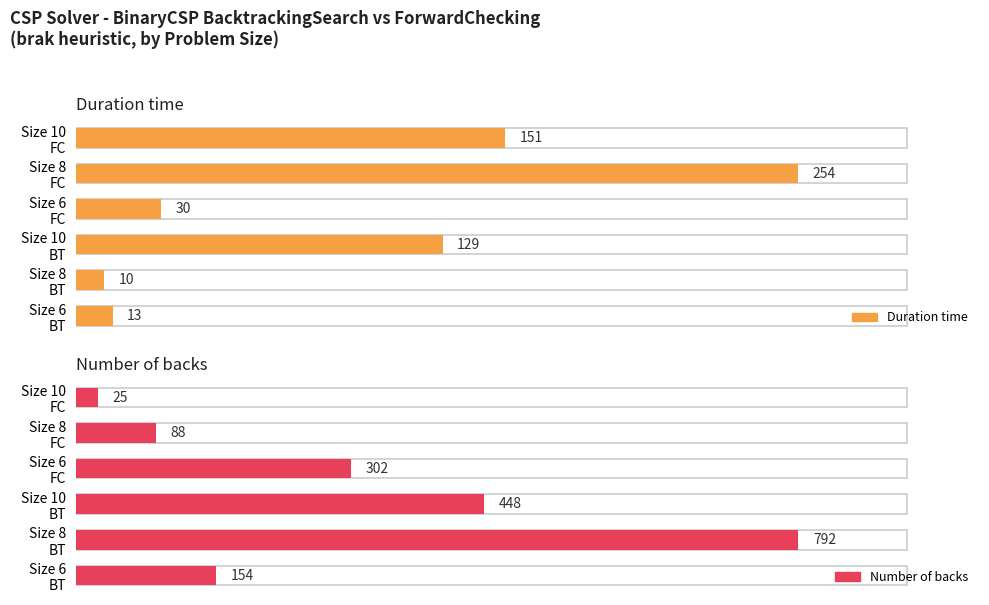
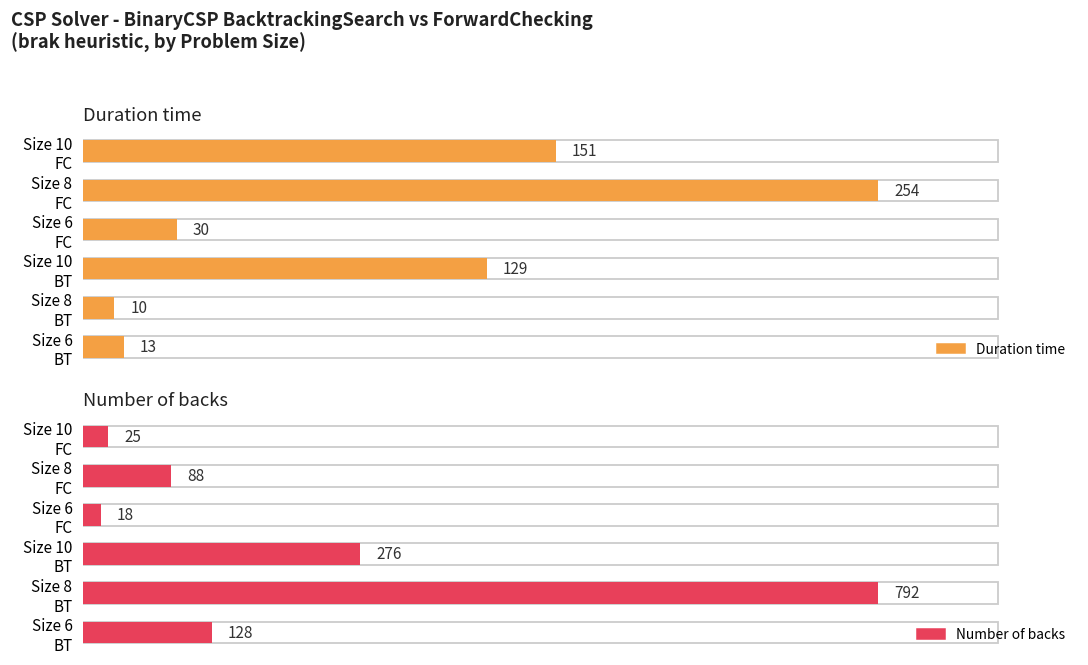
Number of backs, Number of backs, Size 6 FC: 302 -> 18
Number of backs, Number of backs, Size 10 BT: 448 -> 276
Number of backs, Number of backs, Size 6 BT: 154 -> 128
